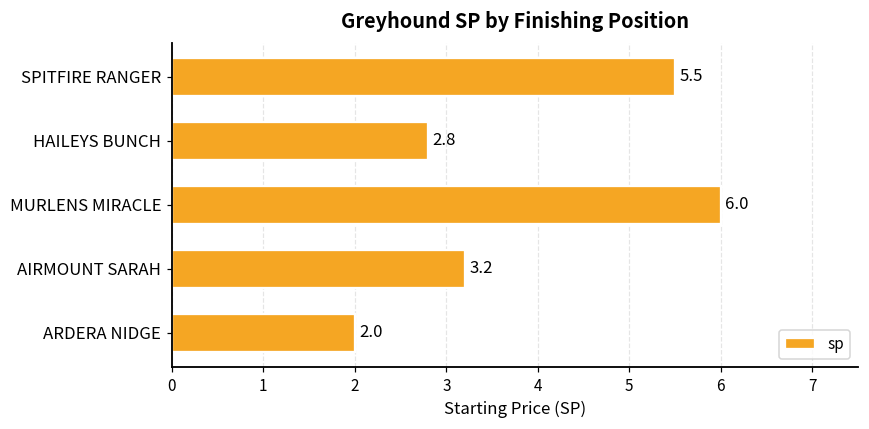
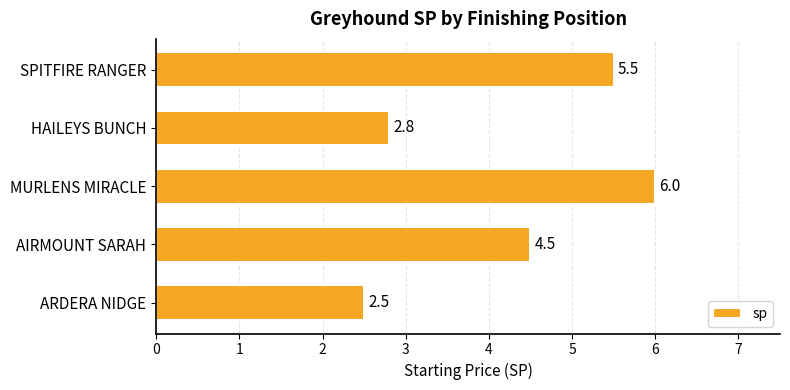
AIRMOUNT SARAH: 3.2 -> 4.5
ARDERA NIDGE: 2.0 -> 2.5
